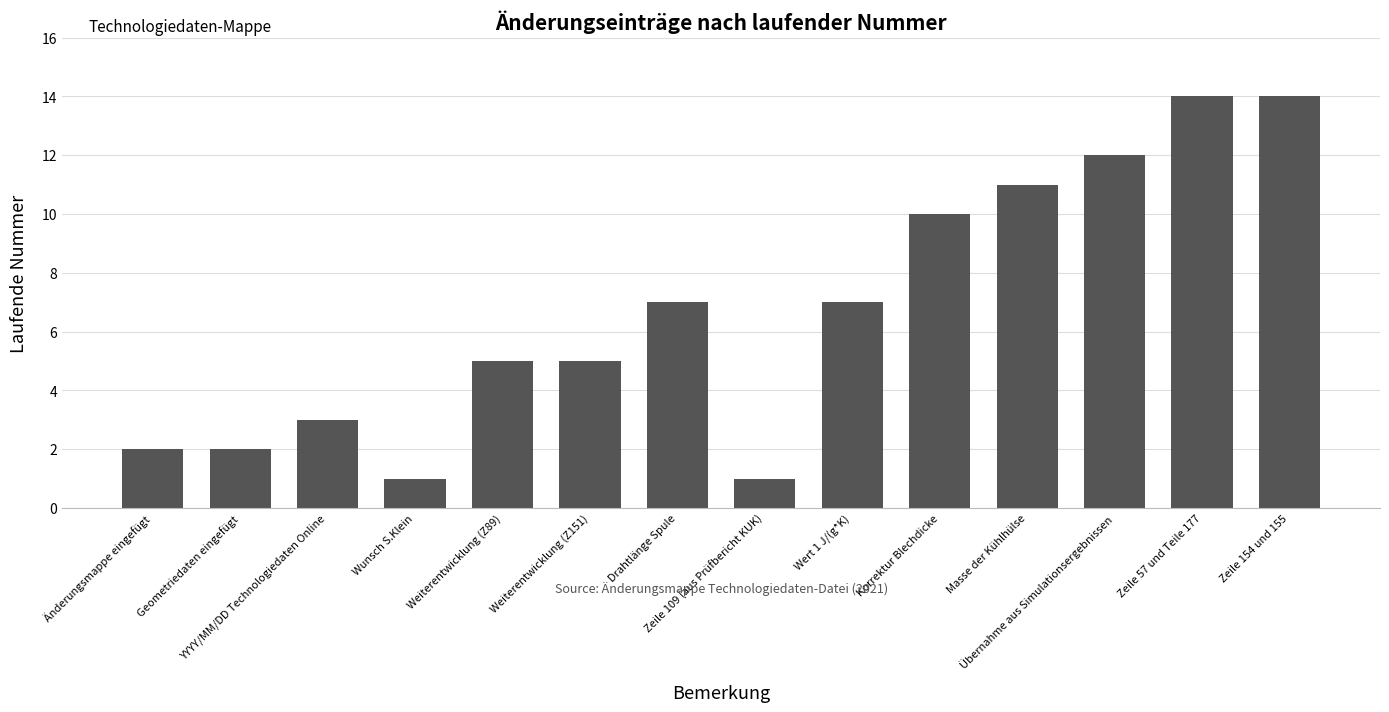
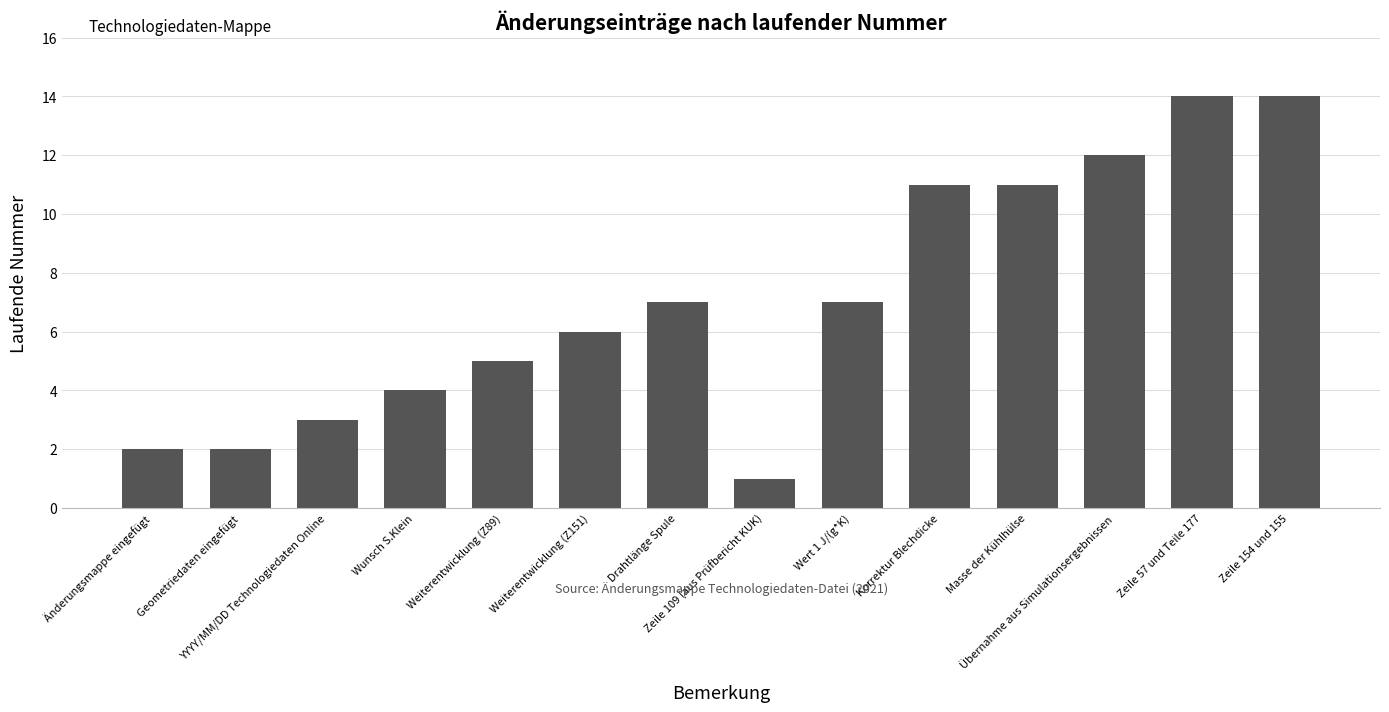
Wunsch S.Klein: 1 -> 4
Weiterentwicklung (Z151): 5 -> 6
Korrektur Blechdicke: 10 -> 11
